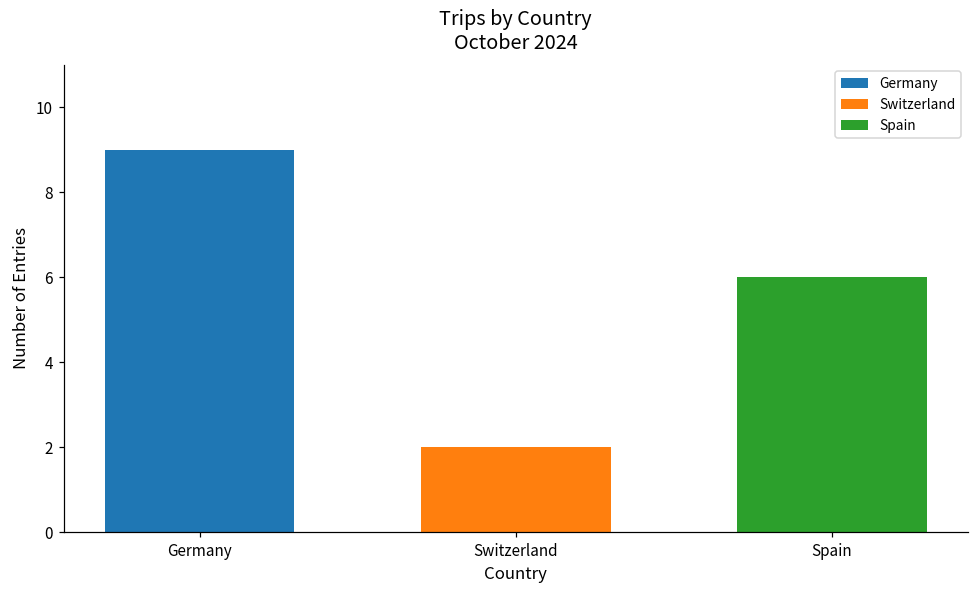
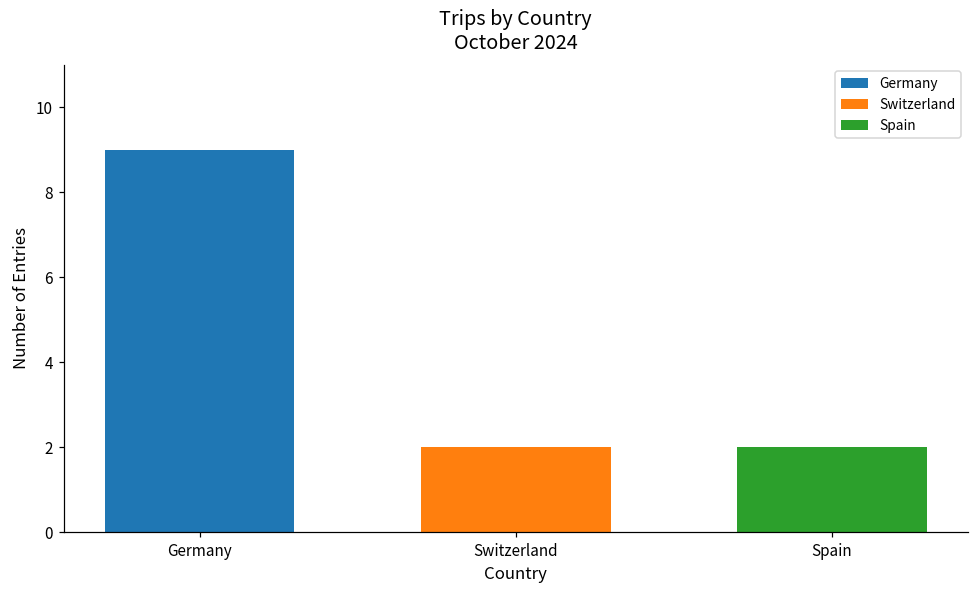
Spain: 6 -> 2
